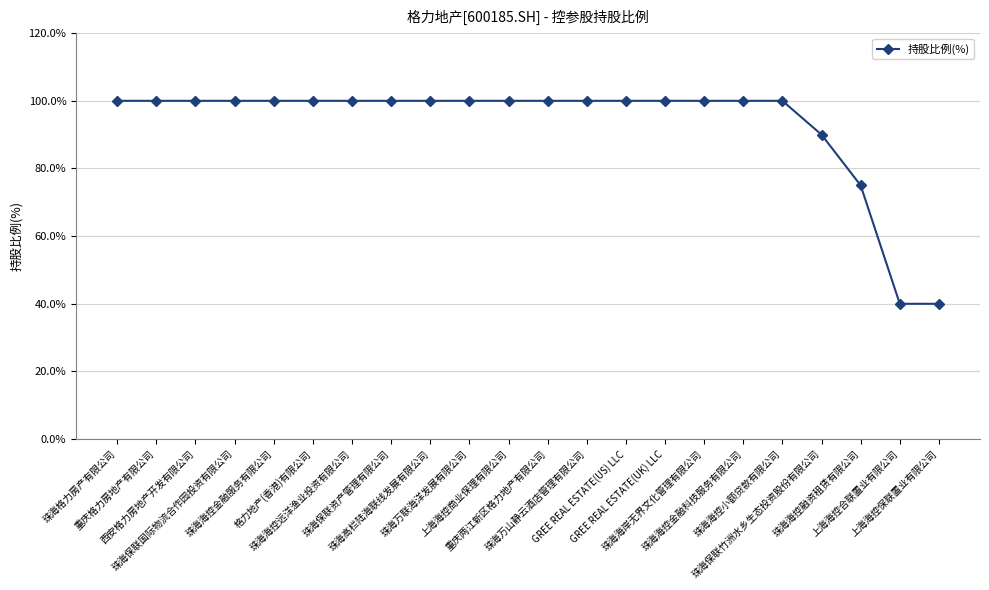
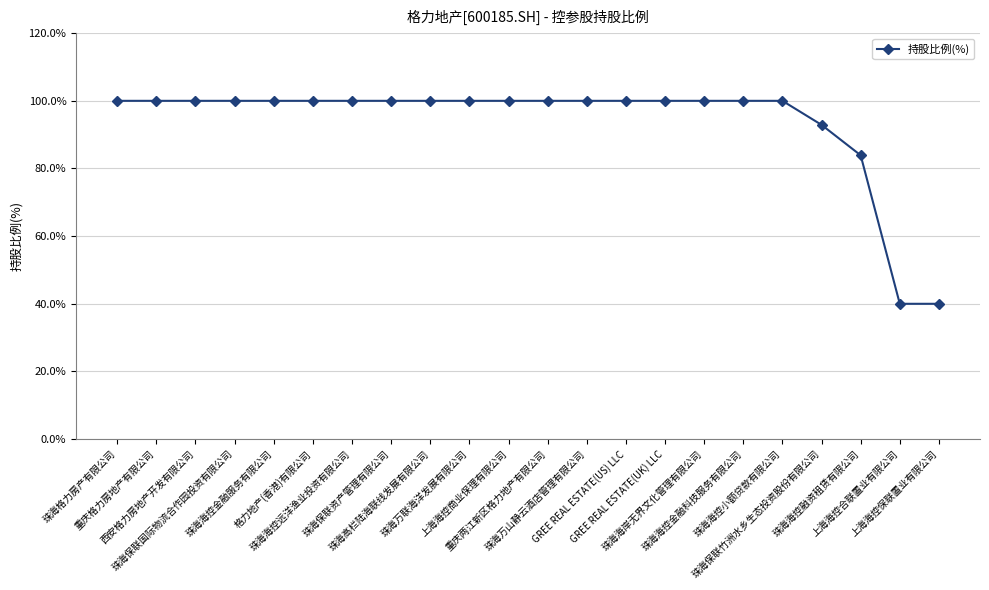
珠海保联竹洲水乡生态投资股份有限公司: 90% -> 93%
珠海海控融资租赁有限公司: 75% -> 84%
